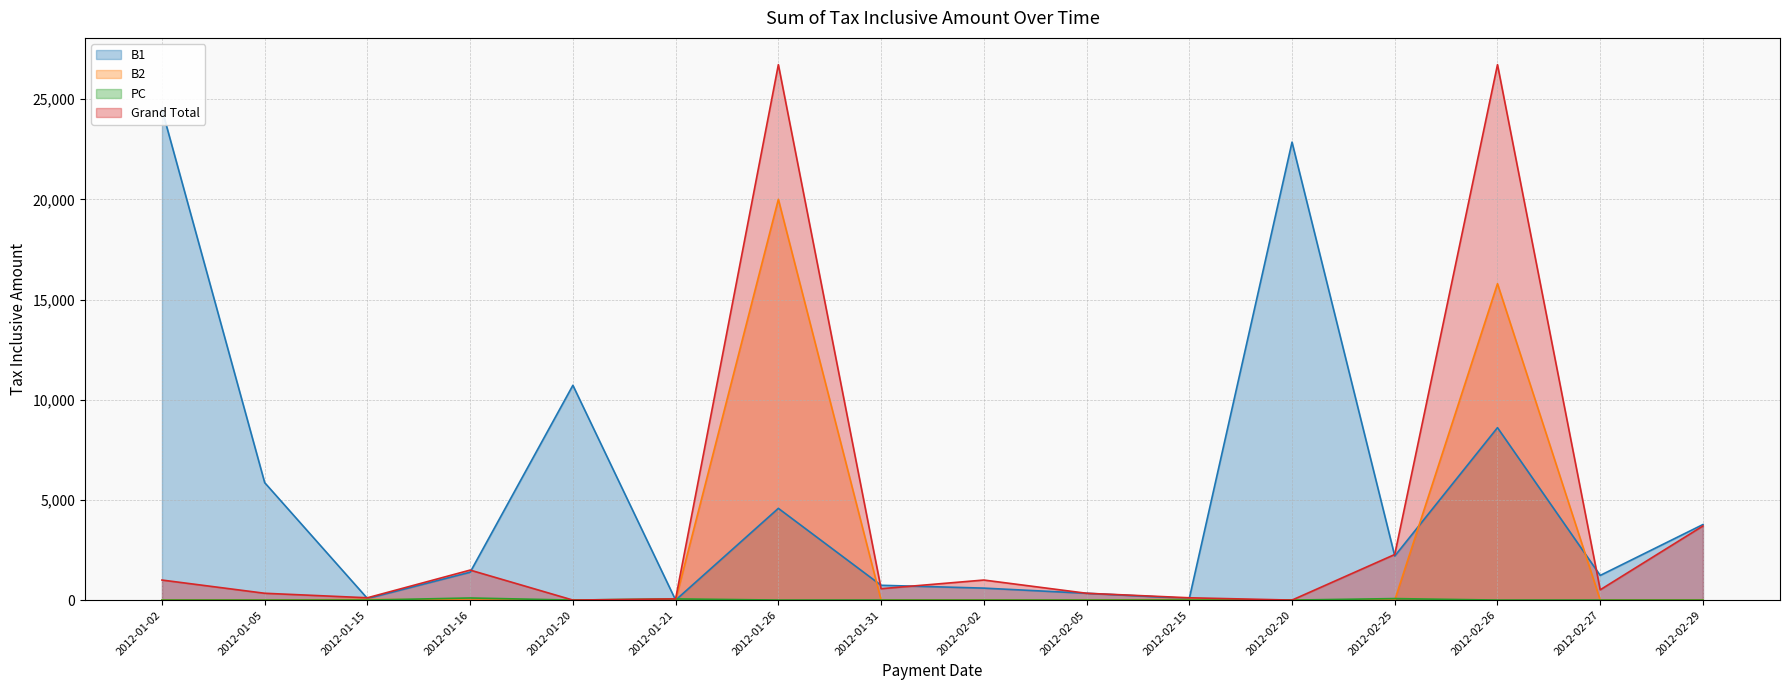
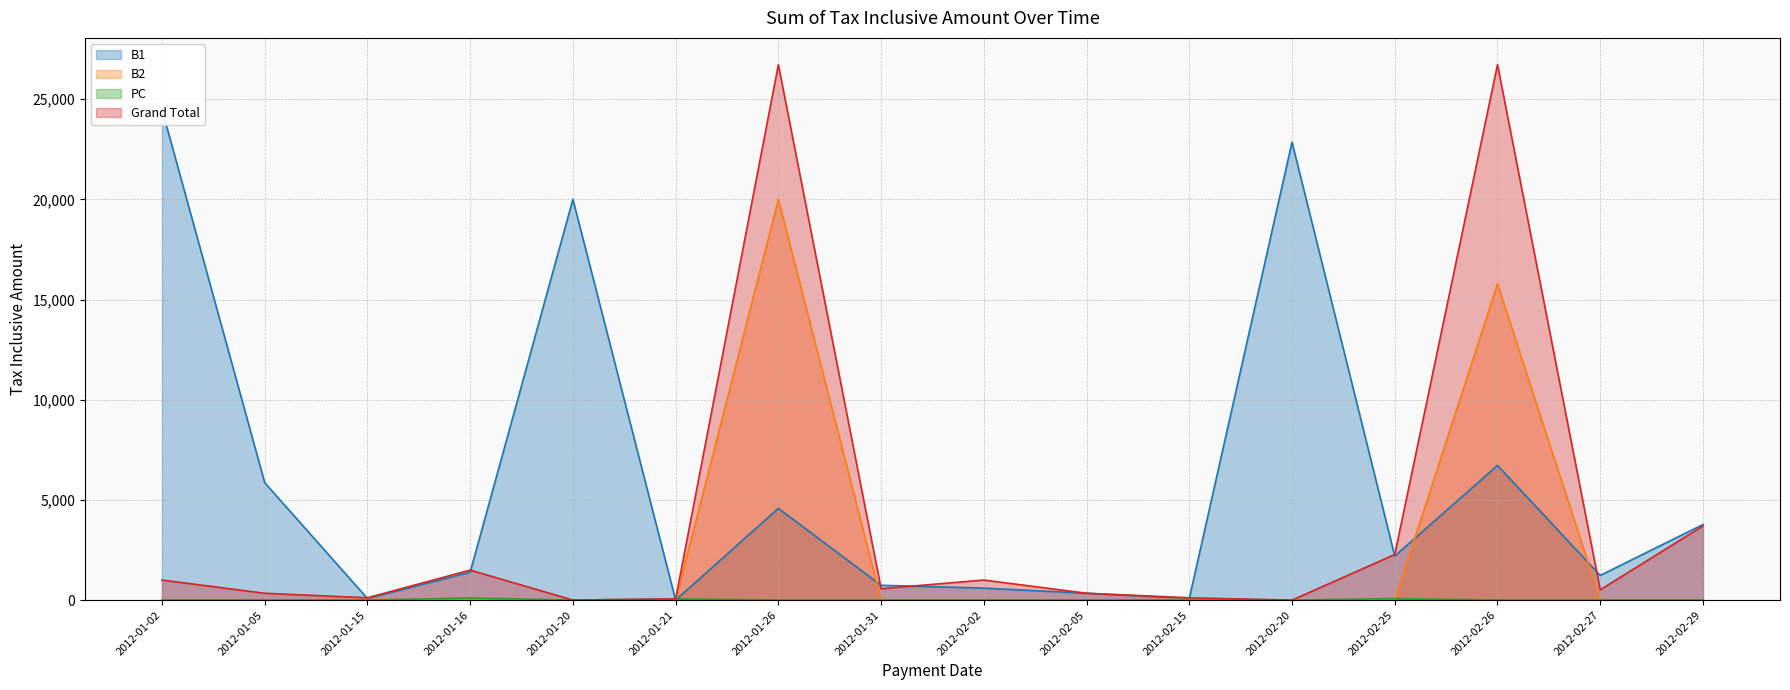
B1, 2012-01-20: 10,700 -> 20,000
B1, 2012-02-26: 8,600 -> 6,700
